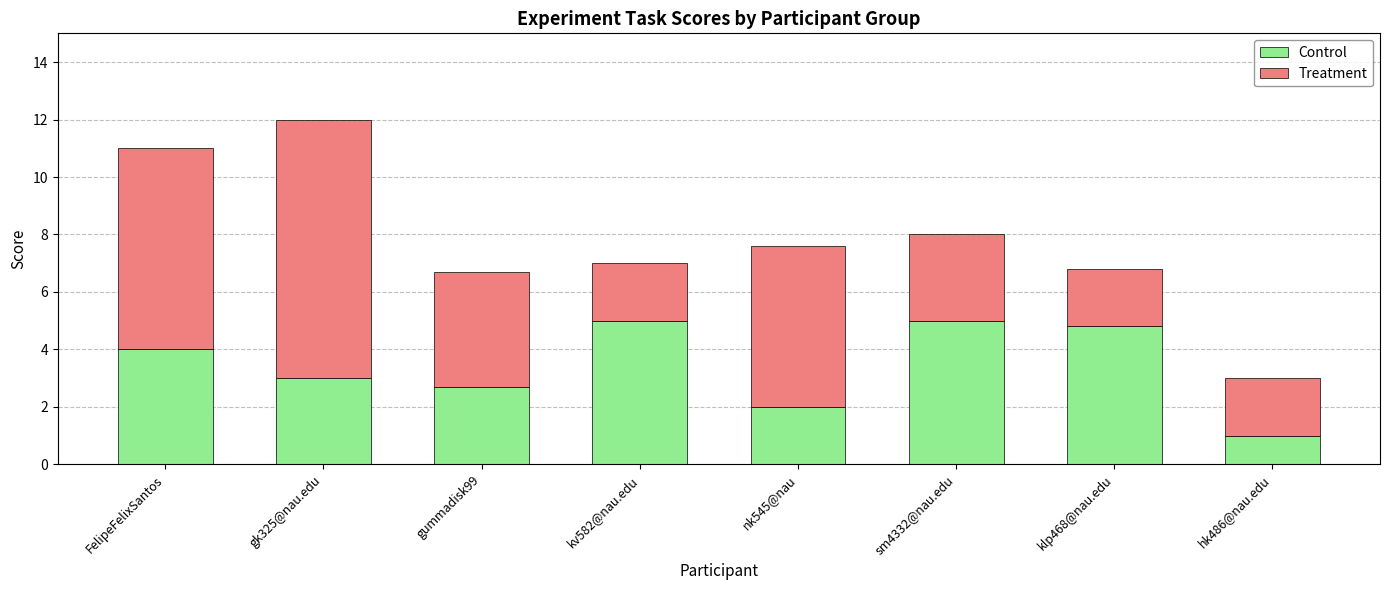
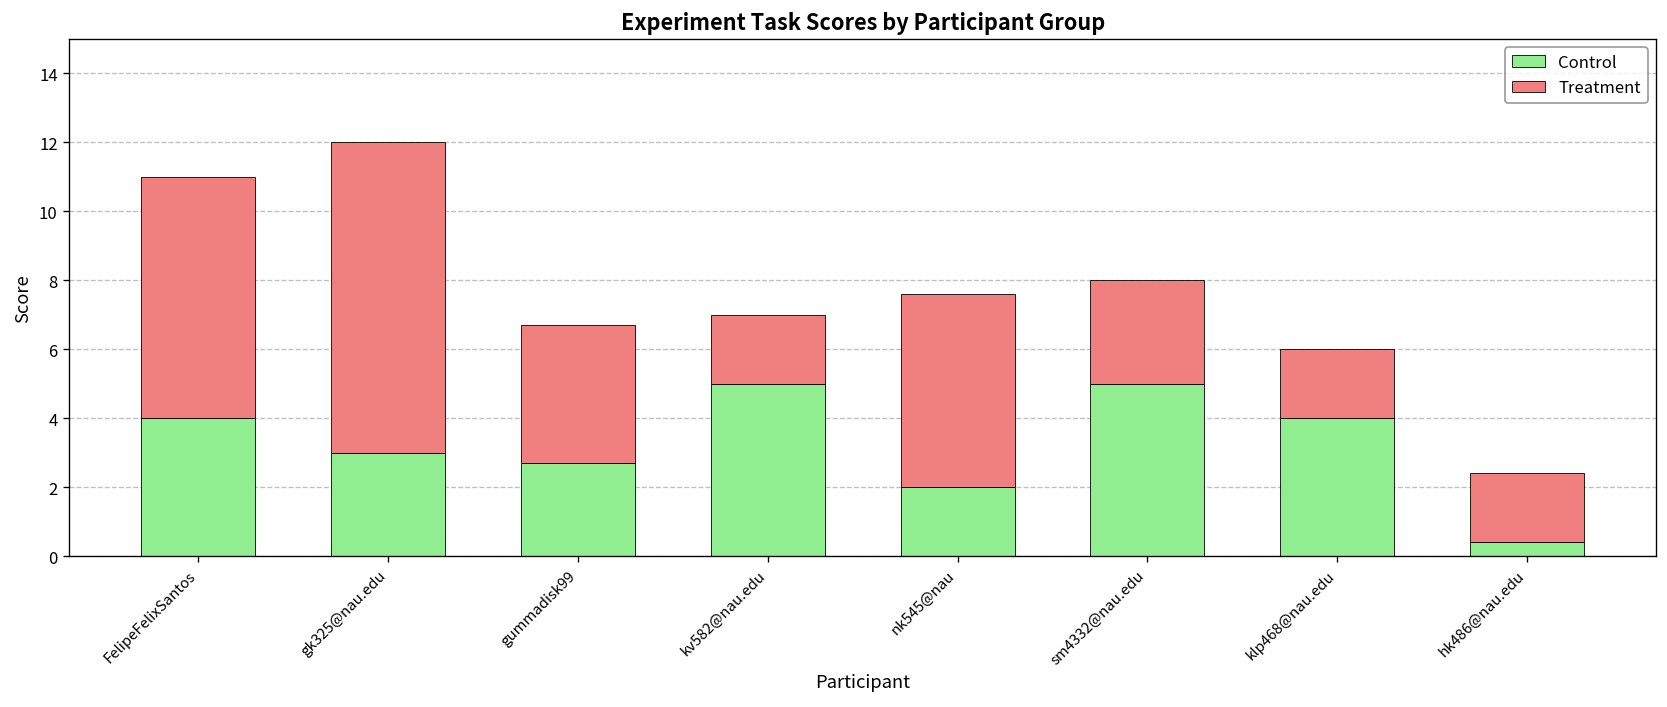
Control, klp468@nau.edu: 4.8 -> 4.0
Control, hk486@nau.edu: 1.0 -> 0.4
